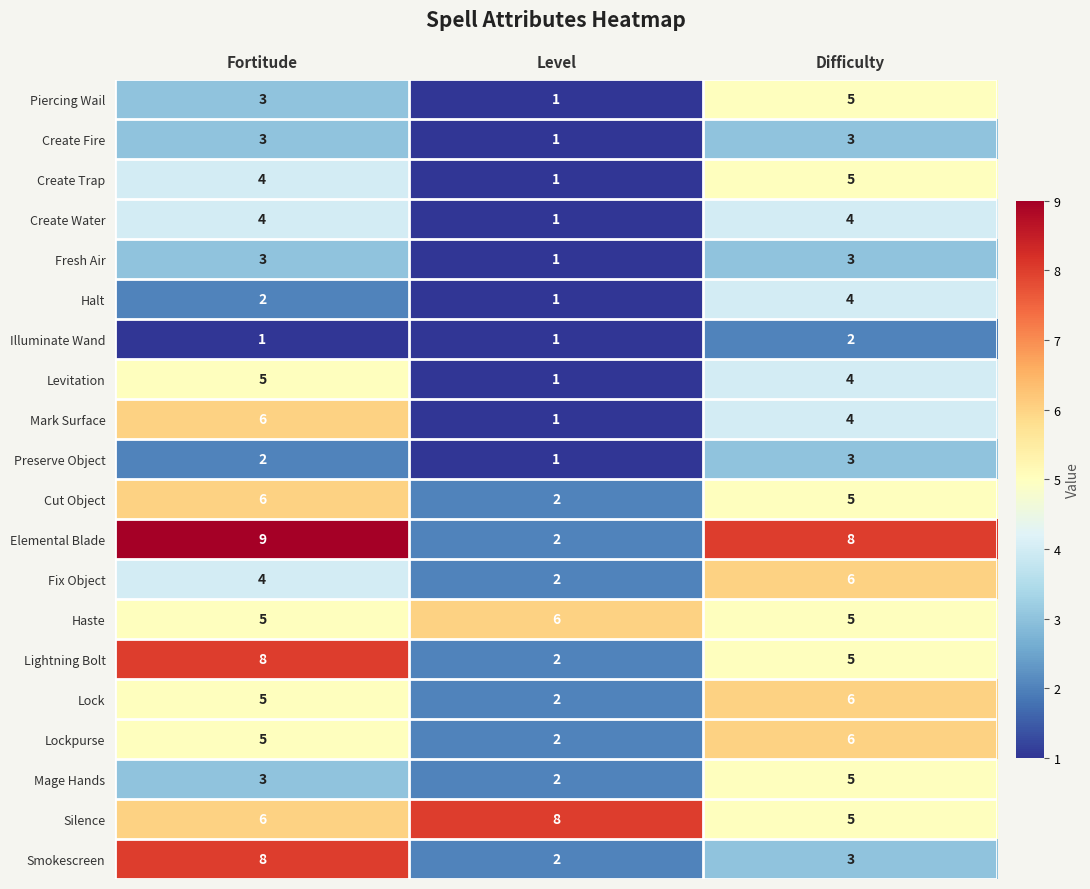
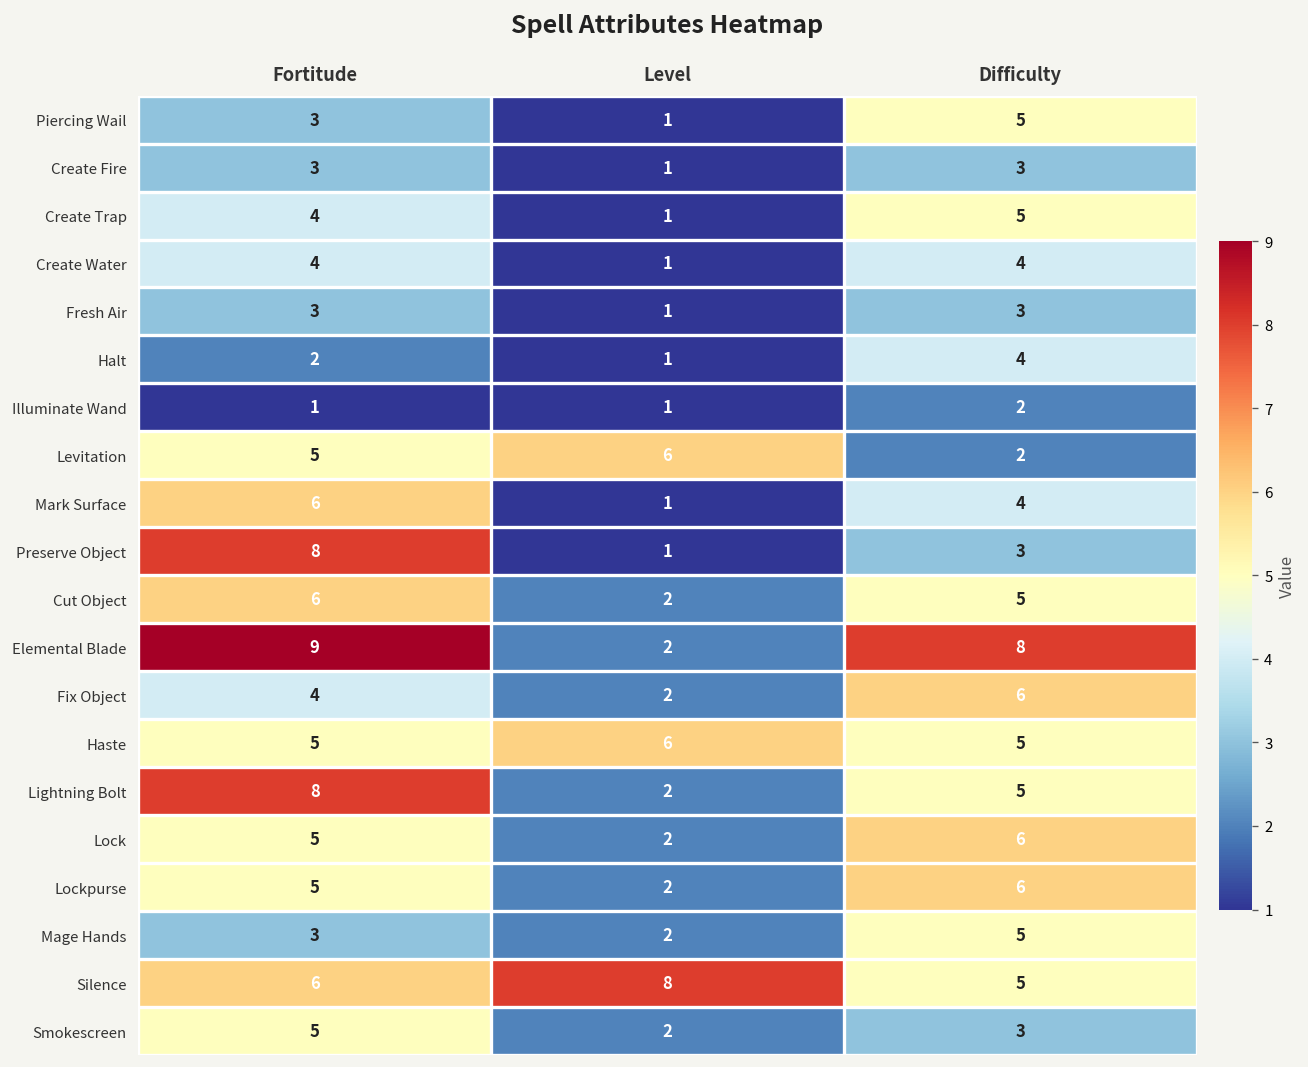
Levitation, Level: 1 -> 6
Levitation, Difficulty: 4 -> 2
Preserve Object, Fortitude: 2 -> 8
Smokescreen, Fortitude: 8 -> 5
